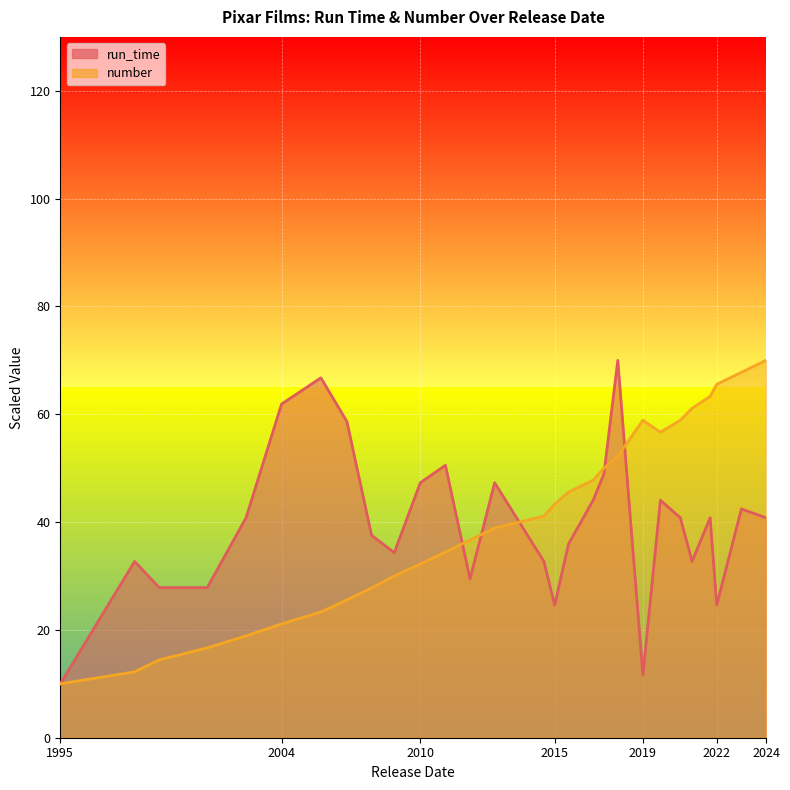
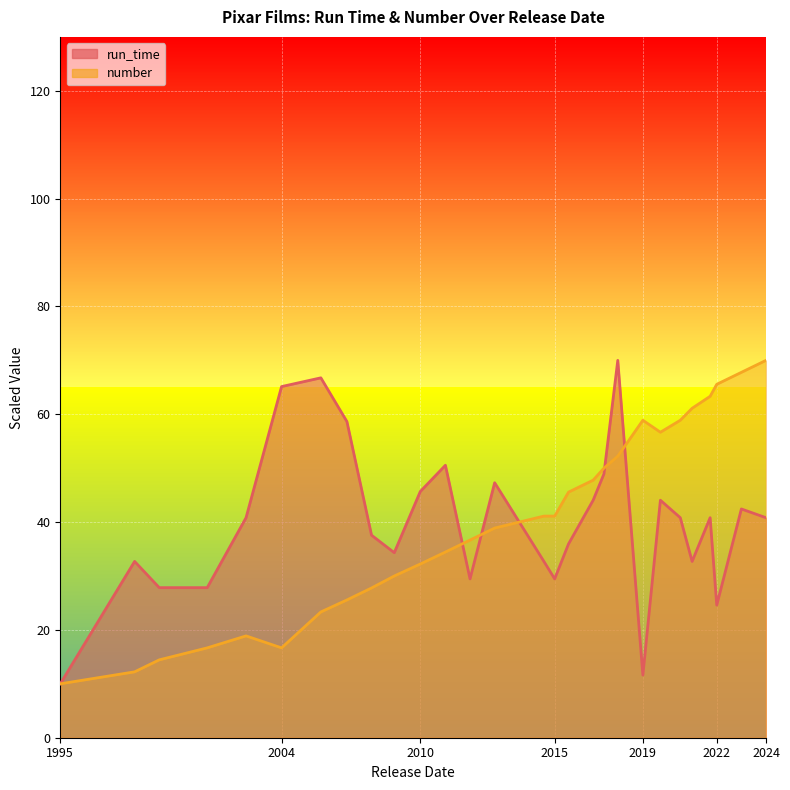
run_time, 2004: 62 -> 65
number, 2004: 21 -> 17
run_time, 2010: 47 -> 46
run_time, 2015: 25 -> 29
number, 2015: 43 -> 41
